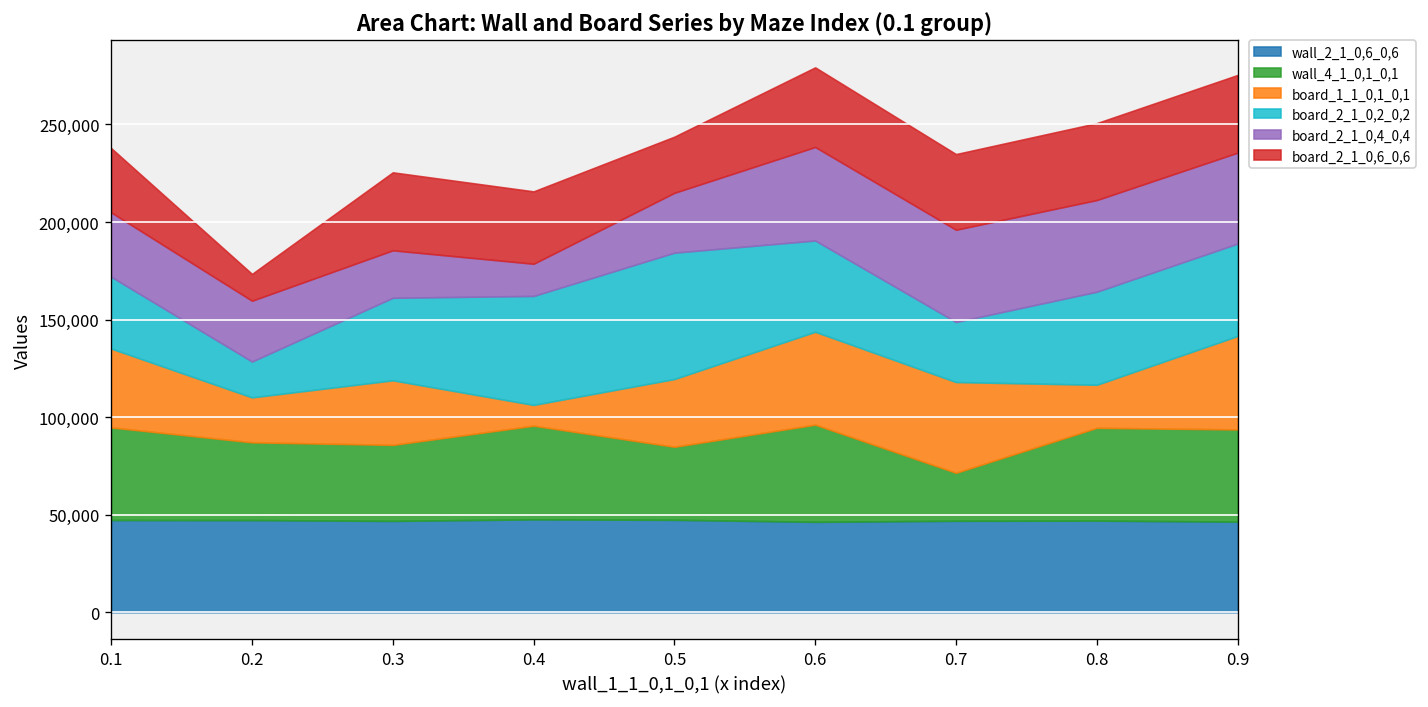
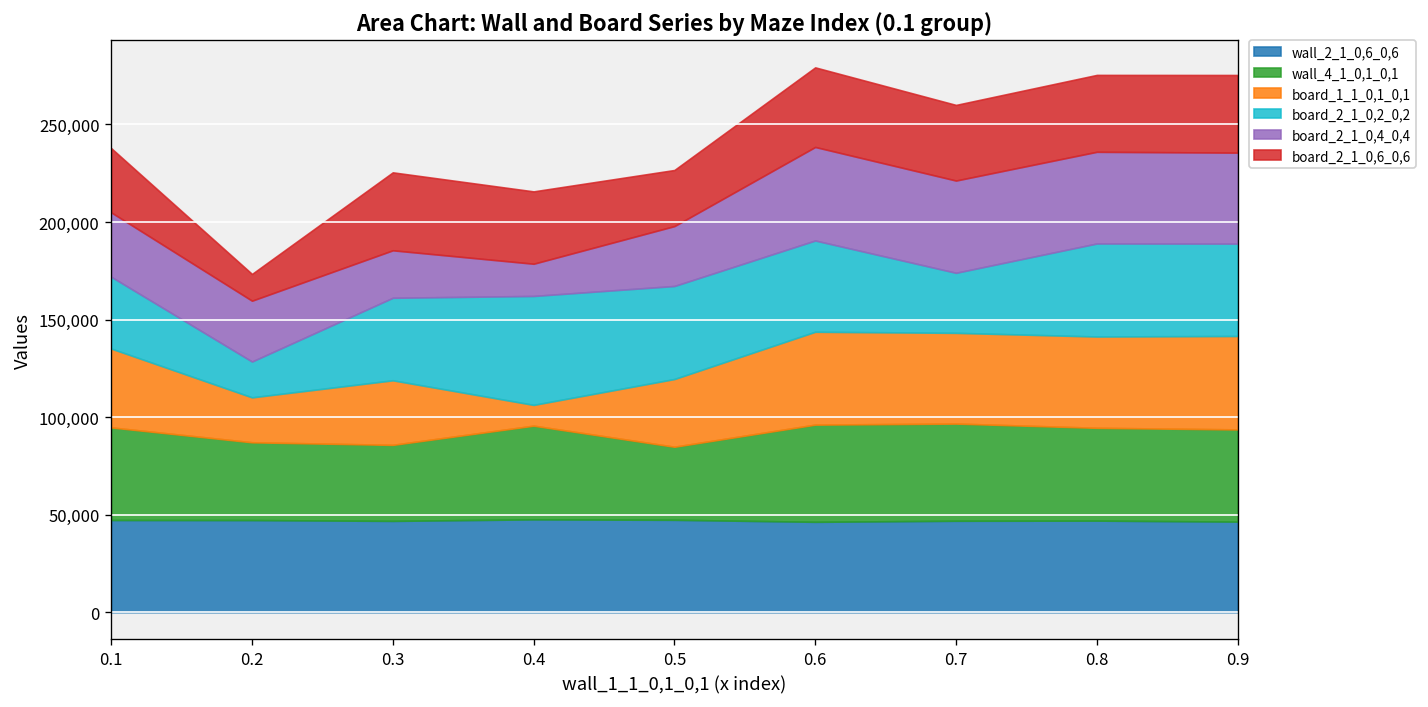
board_2_1_0,2_0,2, 0.5: 65,000 -> 48,000
wall_4_1_0,1_0,1, 0.7: 25,000 -> 50,000
board_1_1_0,1_0,1, 0.8: 22,000 -> 47,000
